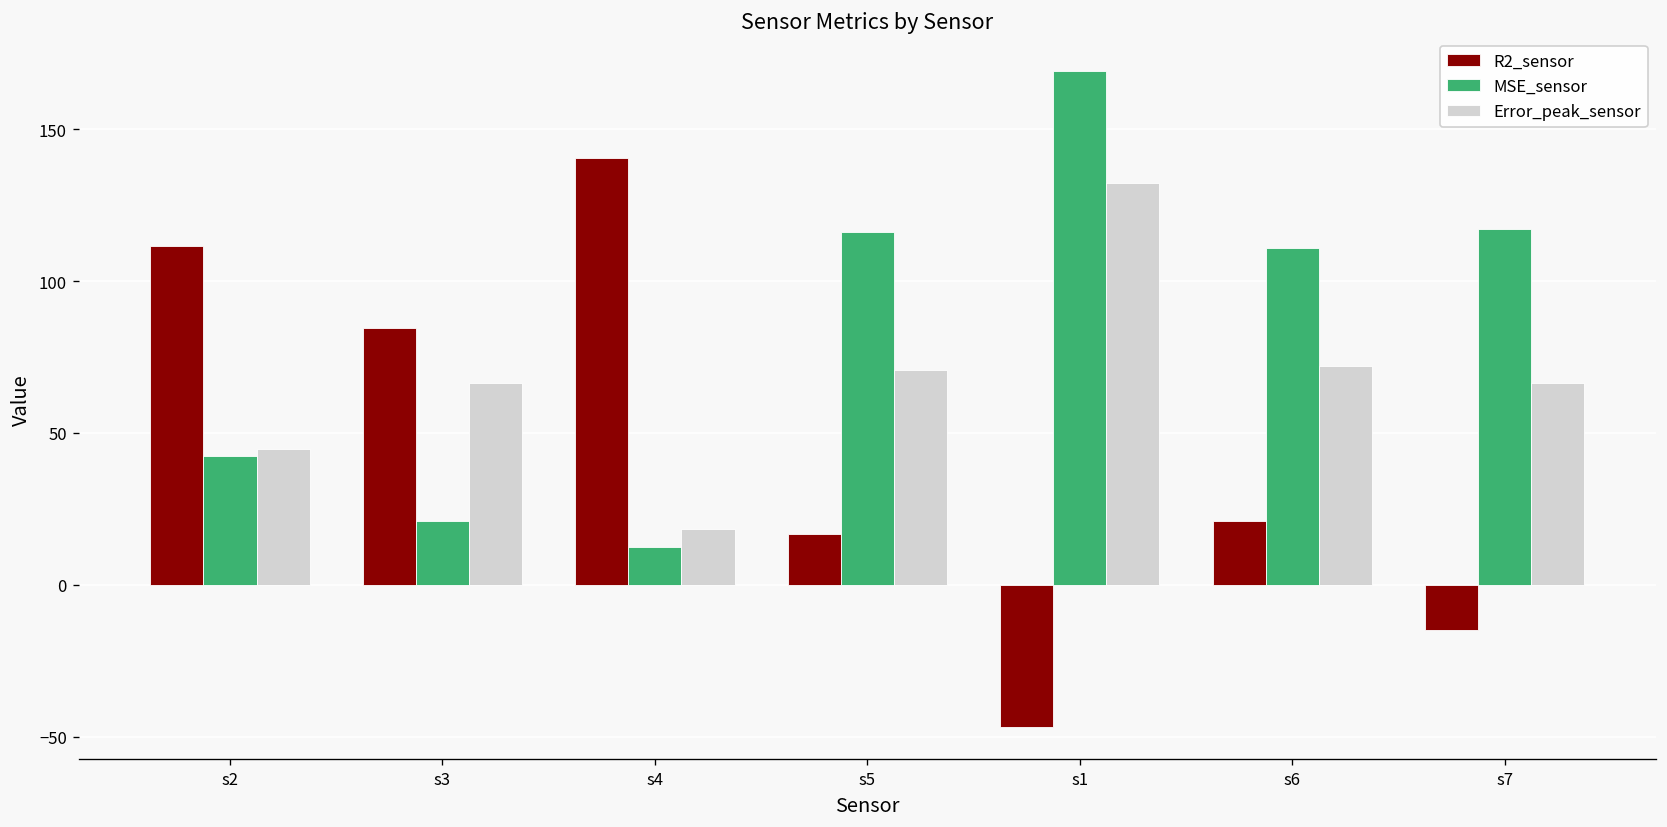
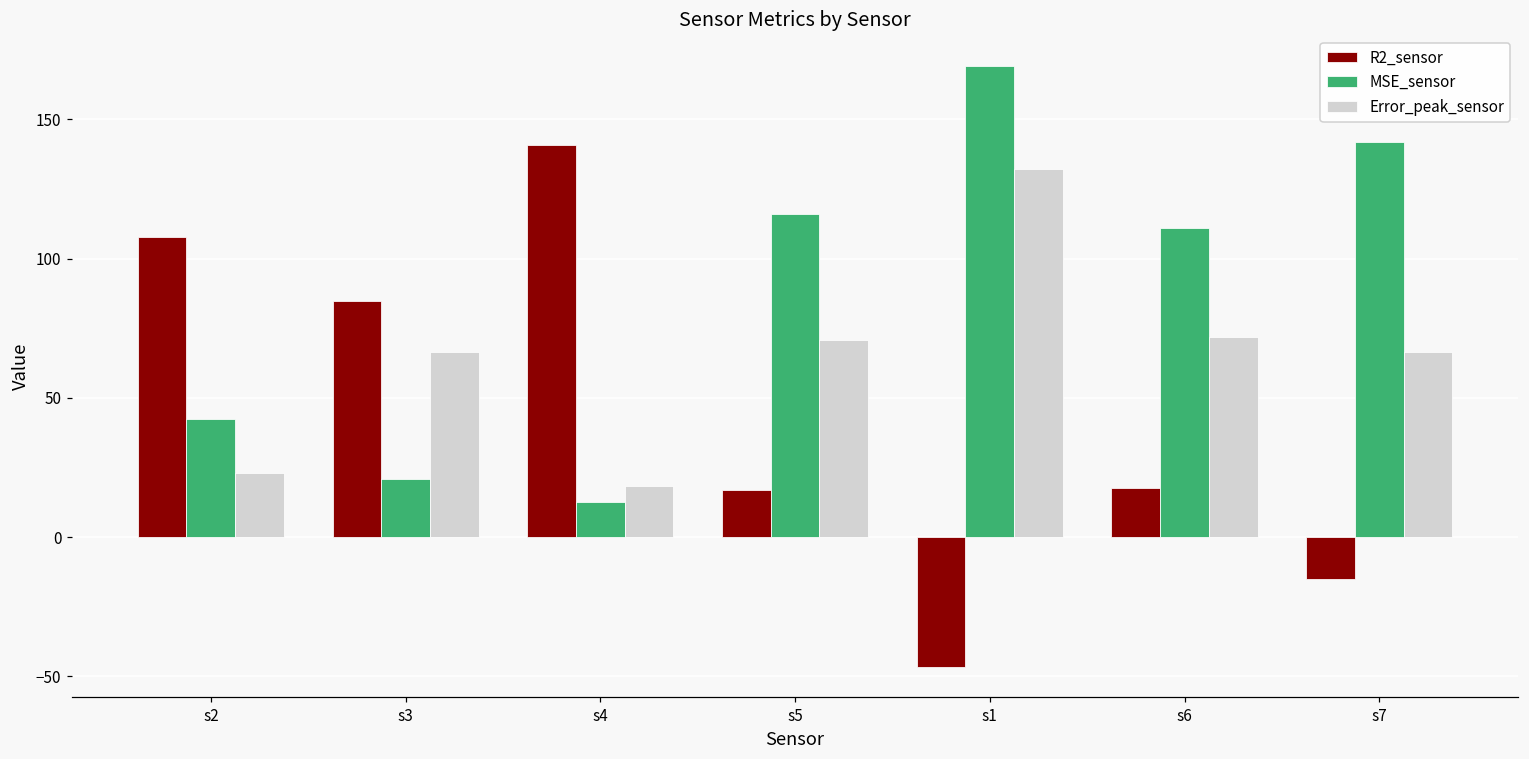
R2_sensor, s2: 112 -> 108
Error_peak_sensor, s2: 45 -> 23
R2_sensor, s6: 21 -> 18
MSE_sensor, s7: 117 -> 142
